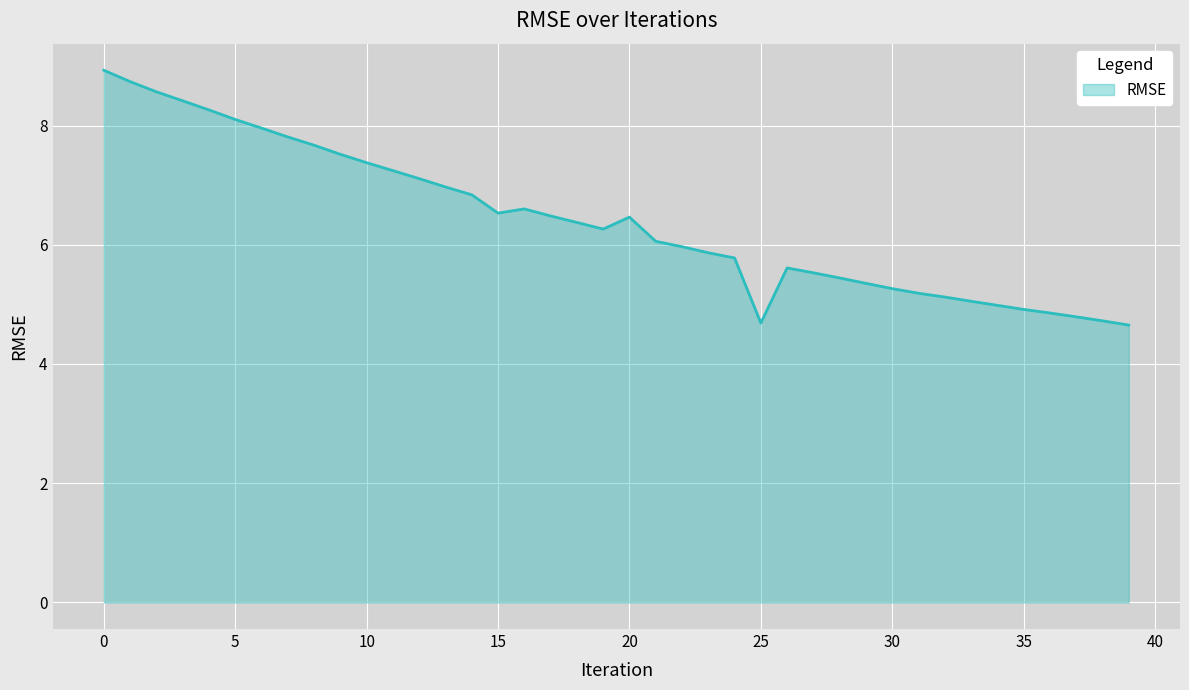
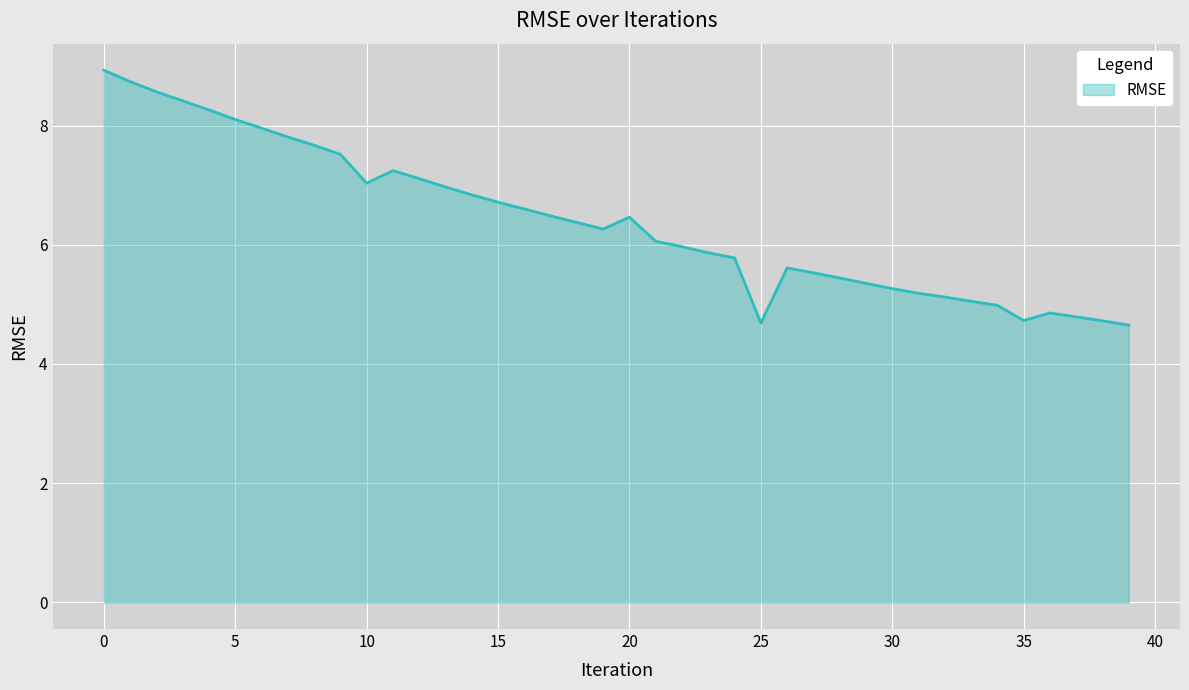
10: 7.4 -> 7.0
15: 6.5 -> 6.7
35: 4.9 -> 4.7
